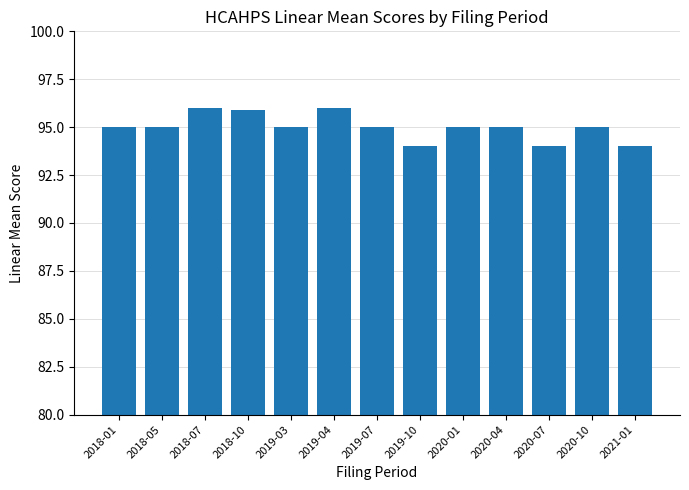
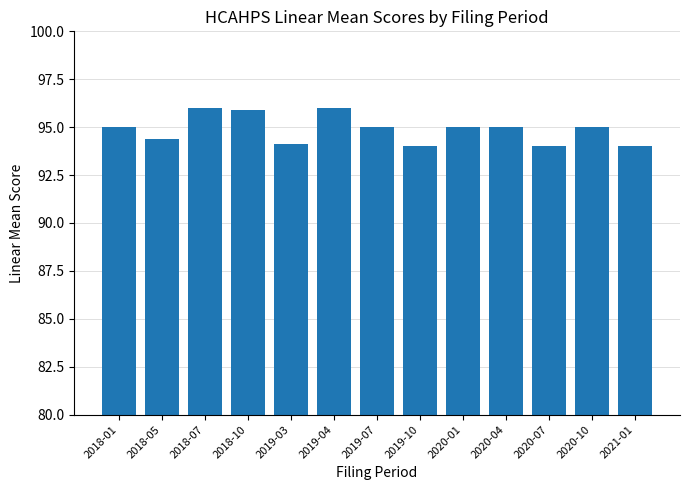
2018-05: 95.0 -> 94.4
2019-03: 95.0 -> 94.1
